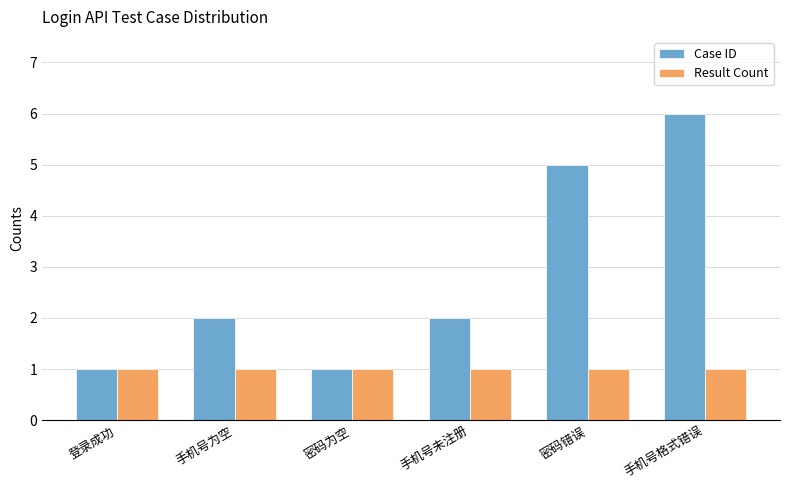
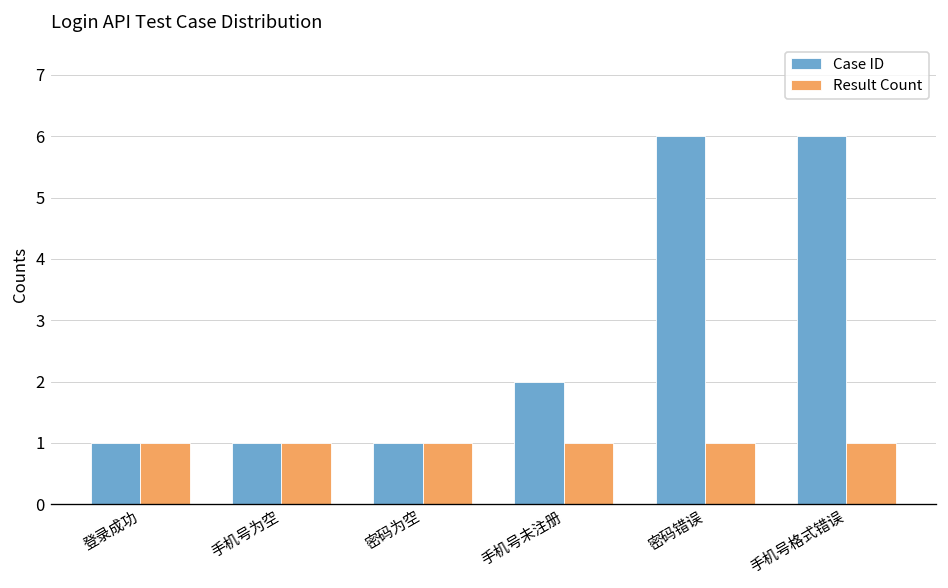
Case ID, 手机号为空: 2 -> 1
Case ID, 密码错误: 5 -> 6
